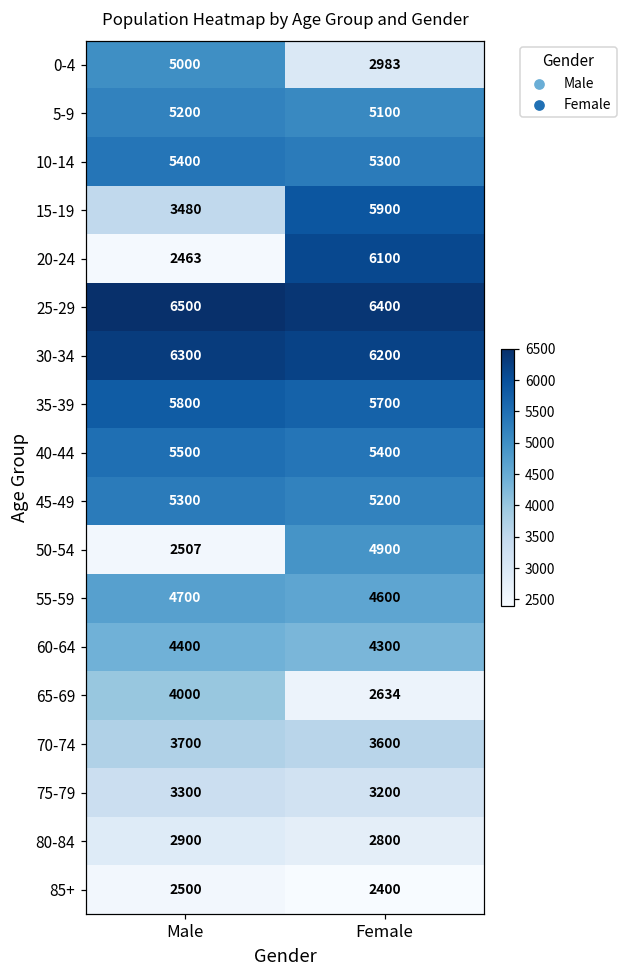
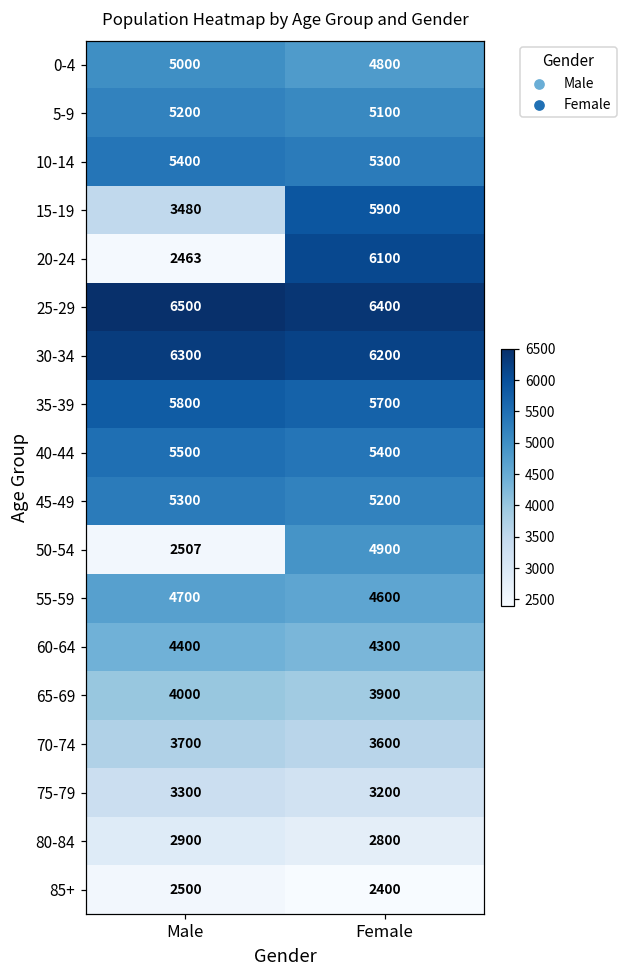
0-4, Female: 2983 -> 4800
65-69, Female: 2634 -> 3900
